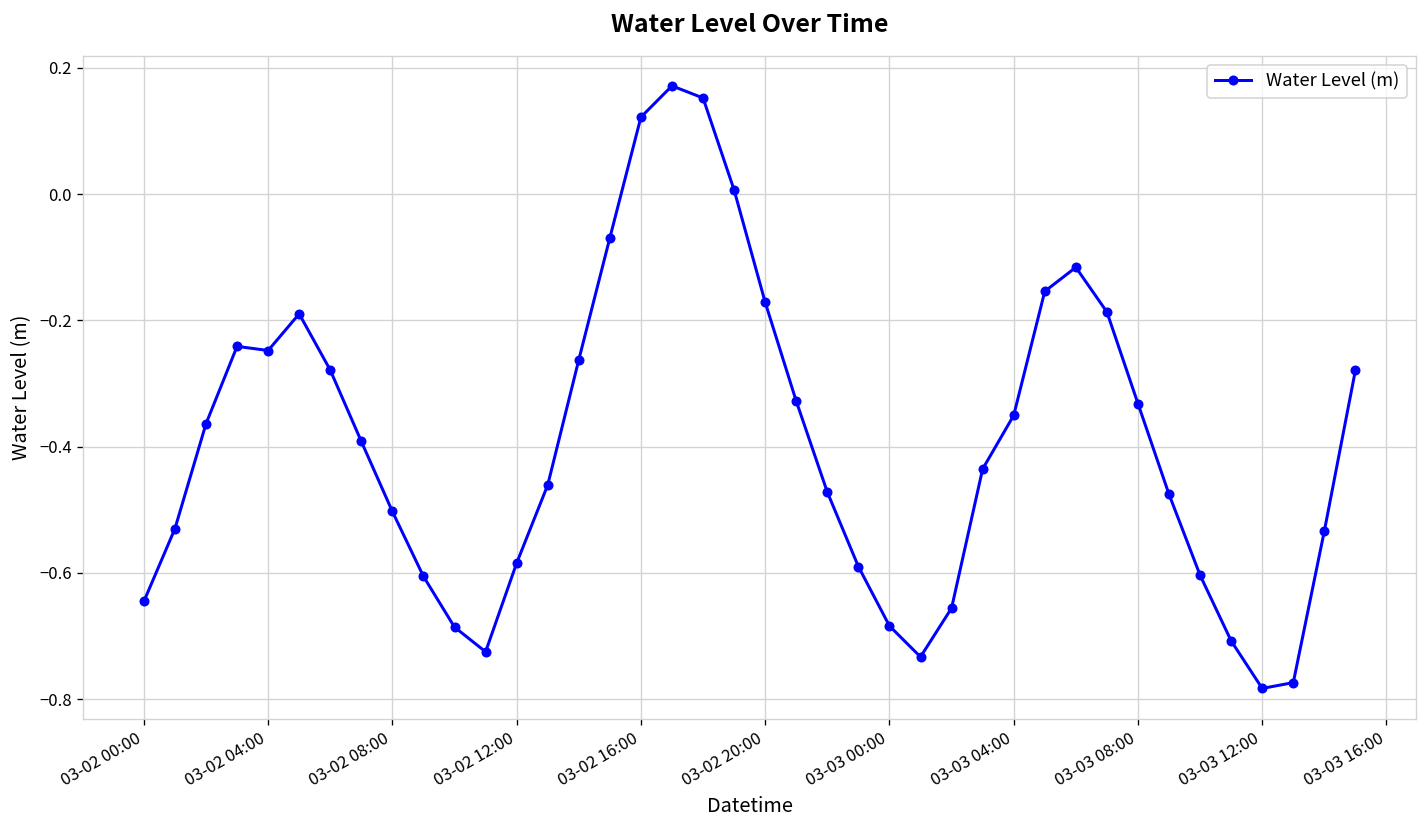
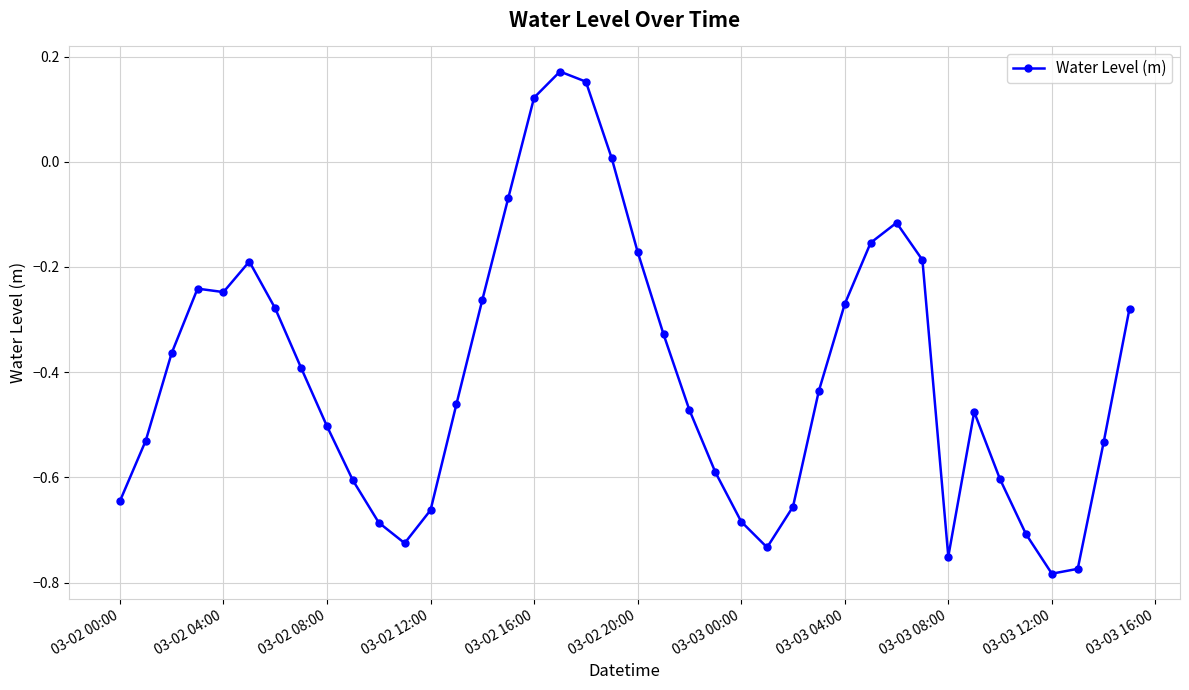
03-02 12:00: -0.58 -> -0.66
03-03 04:00: -0.35 -> -0.27
03-03 08:00: -0.33 -> -0.75
